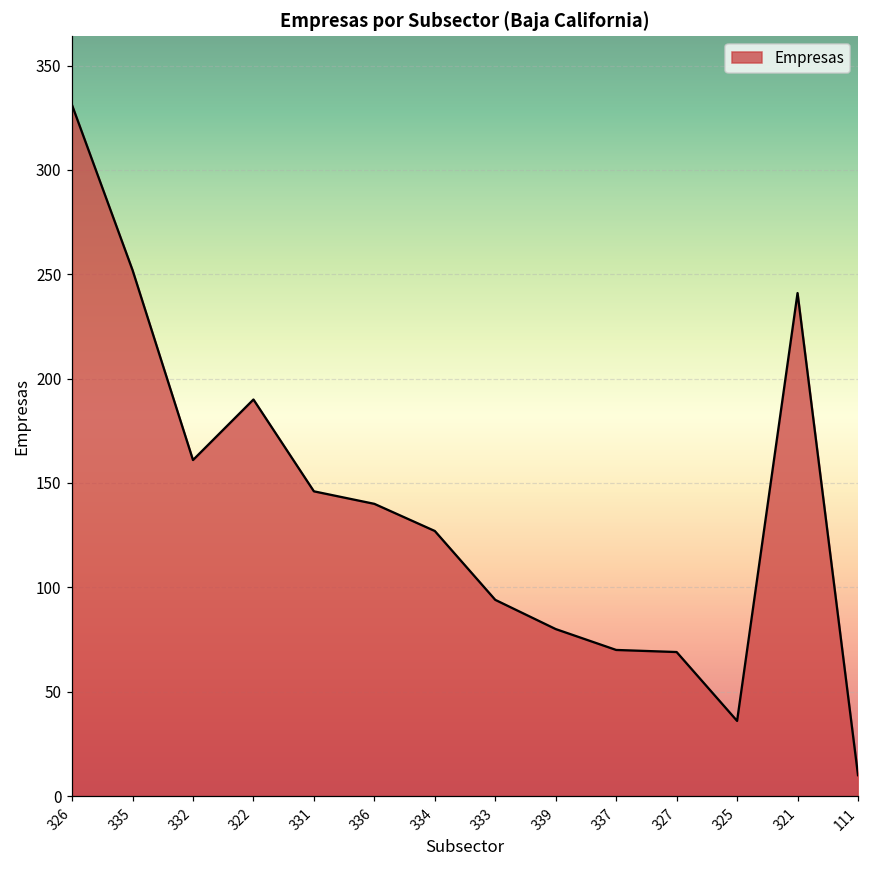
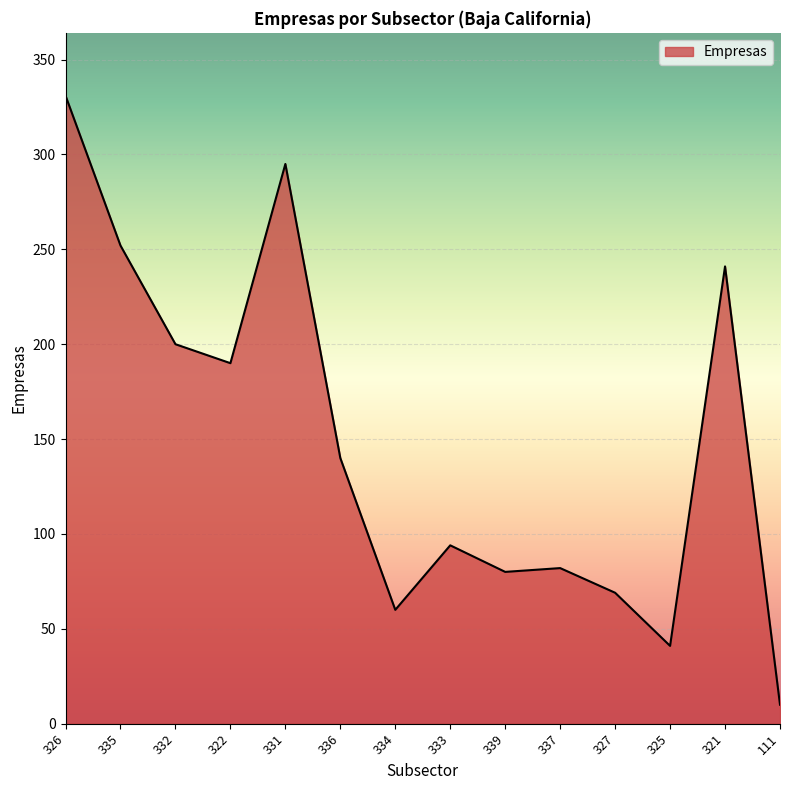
332: 161 -> 200
331: 146 -> 295
334: 127 -> 60
337: 70 -> 82
325: 36 -> 41
